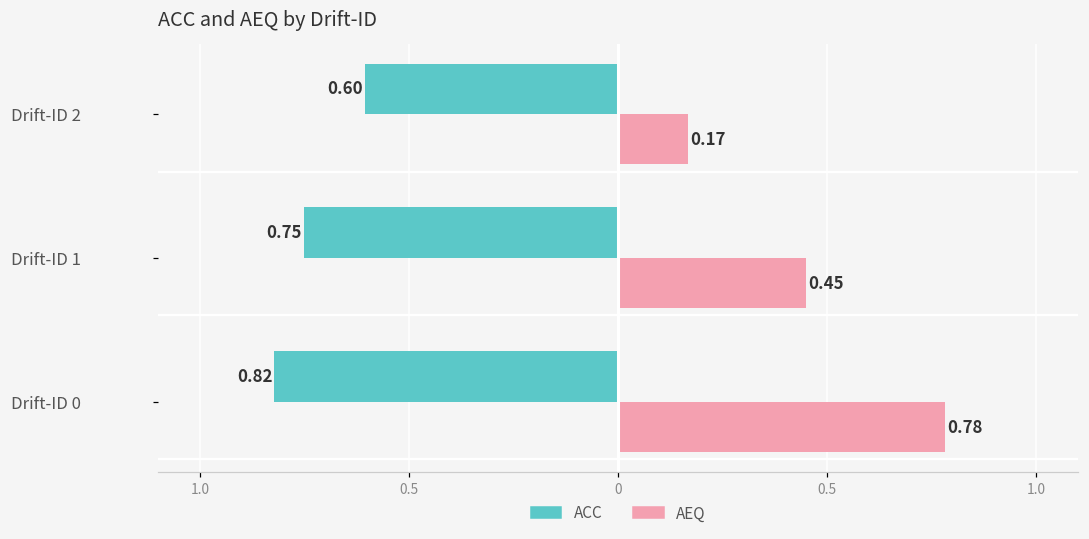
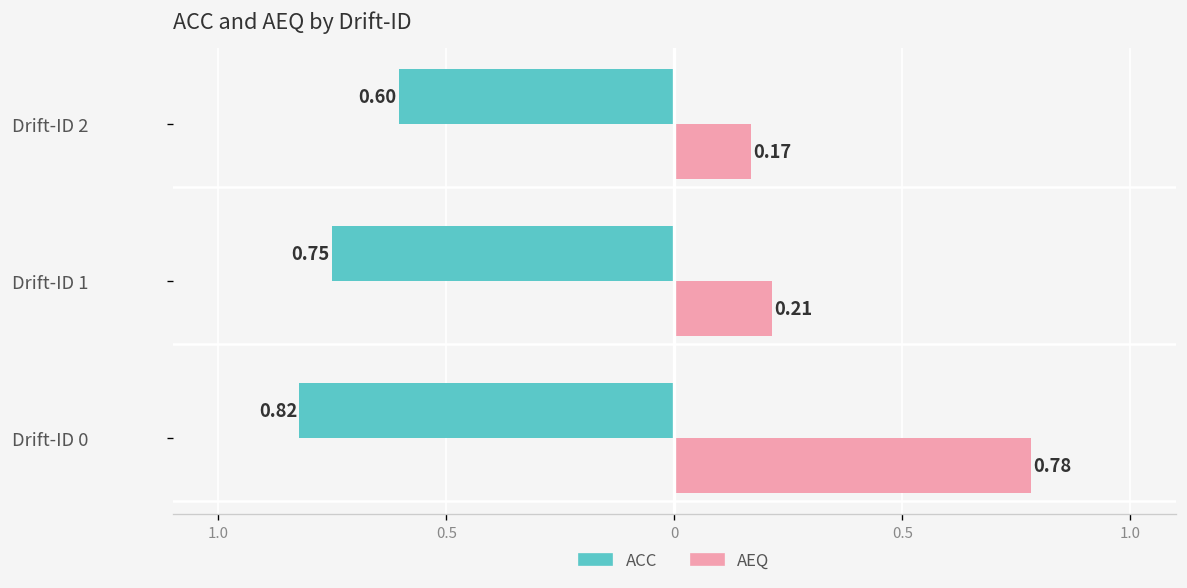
AEQ, Drift-ID 1: 0.45 -> 0.21
